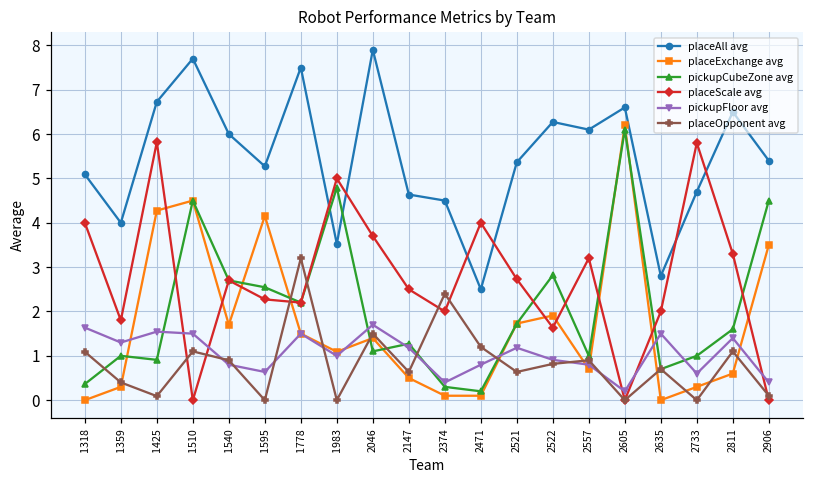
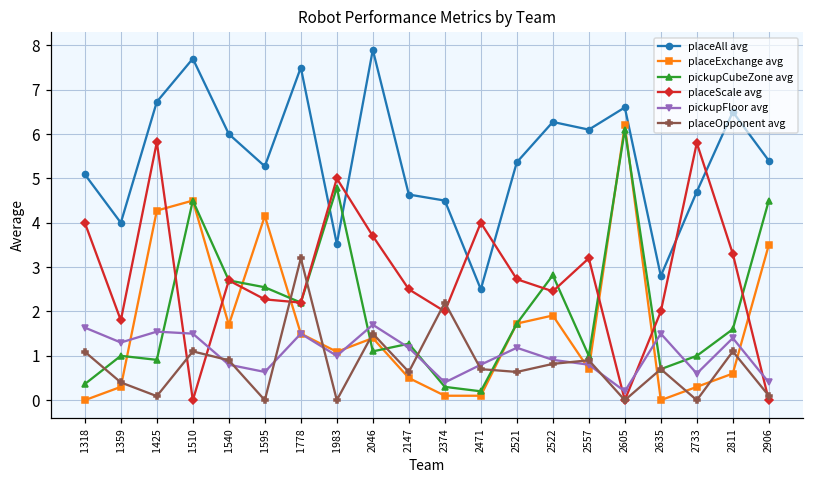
placeOpponent avg, 2374: 2.4 -> 2.2
placeOpponent avg, 2471: 1.2 -> 0.7
placeScale avg, 2522: 1.6 -> 2.5
